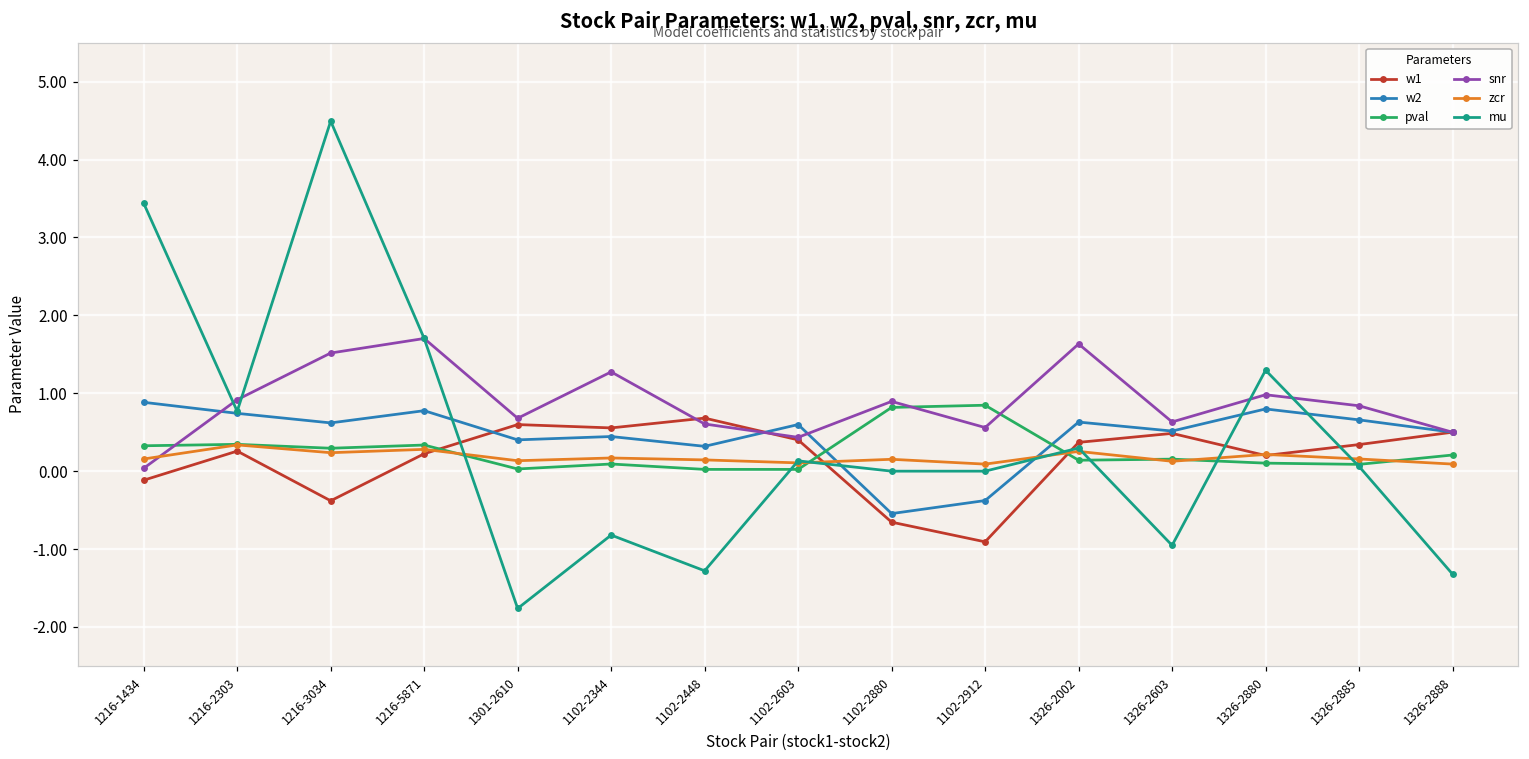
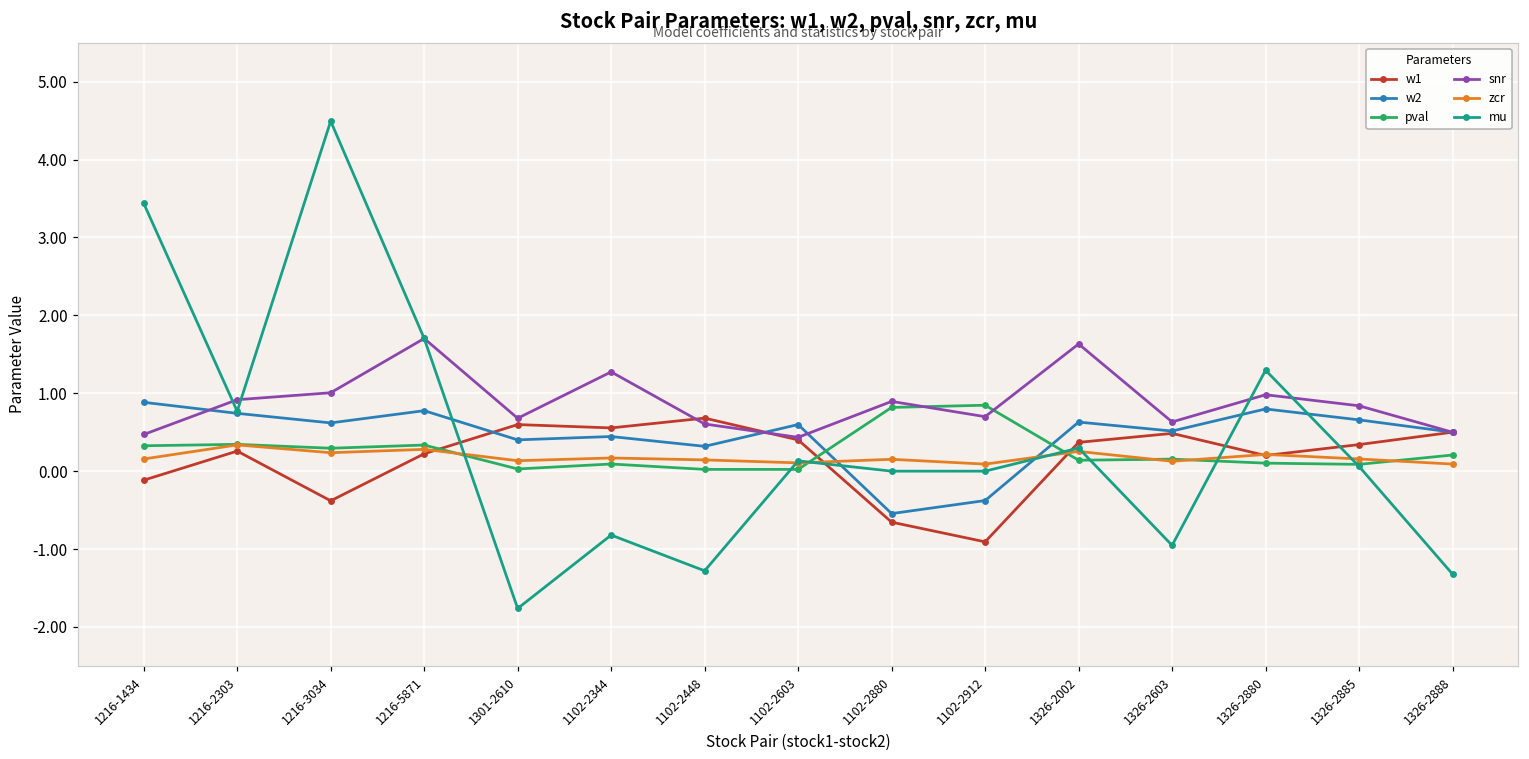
snr, 1216-1434: 0.0 -> 0.5
snr, 1216-3034: 1.5 -> 1.0
snr, 1102-2912: 0.6 -> 0.7
